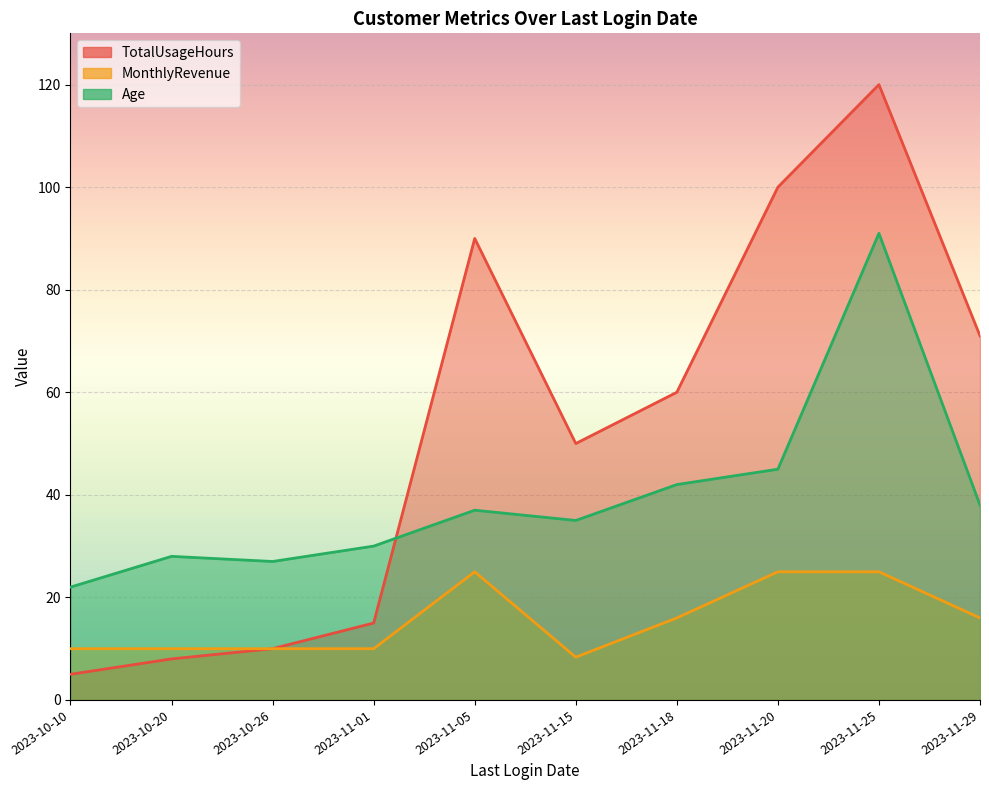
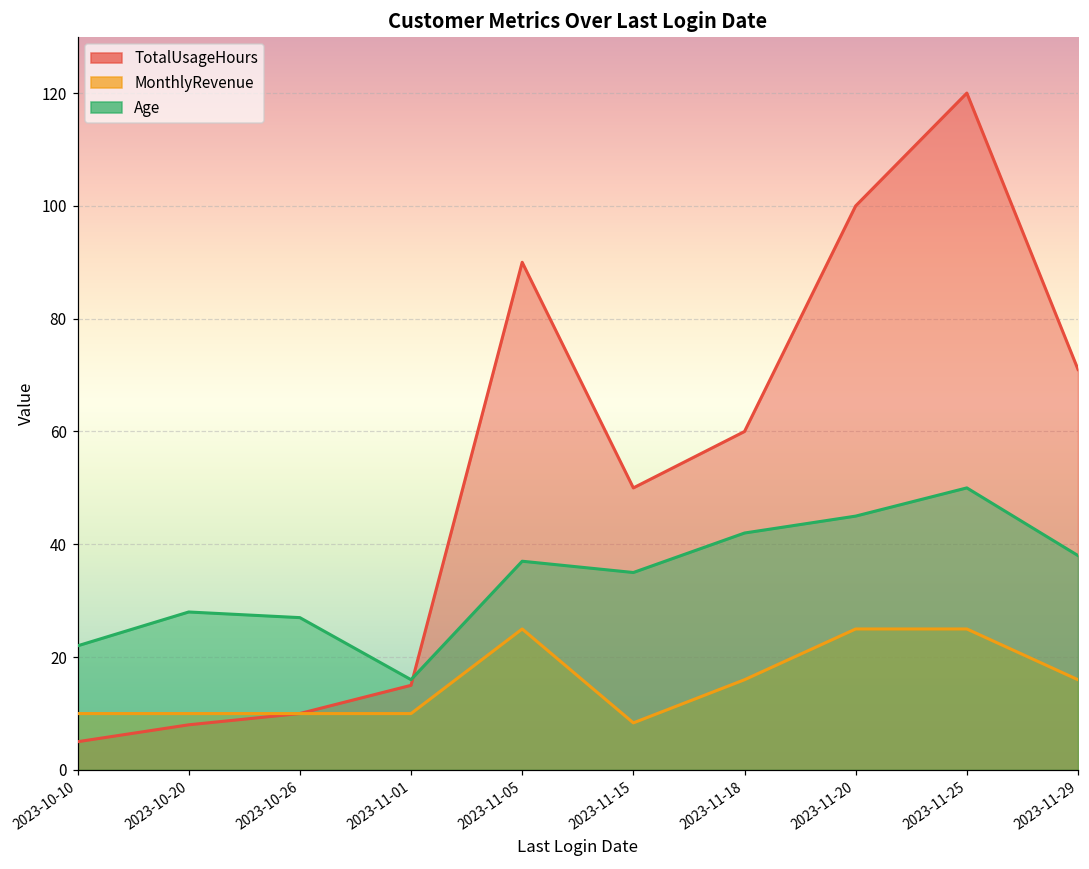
Age, 2023-11-01: 30 -> 16
Age, 2023-11-25: 91 -> 50
